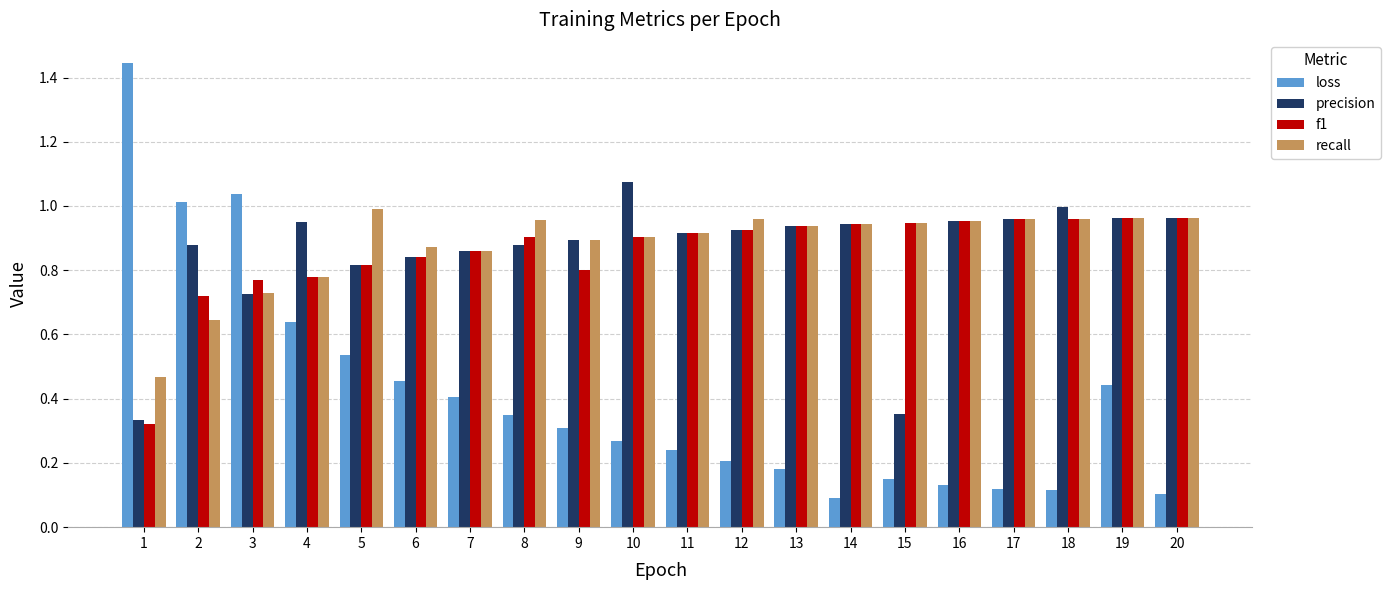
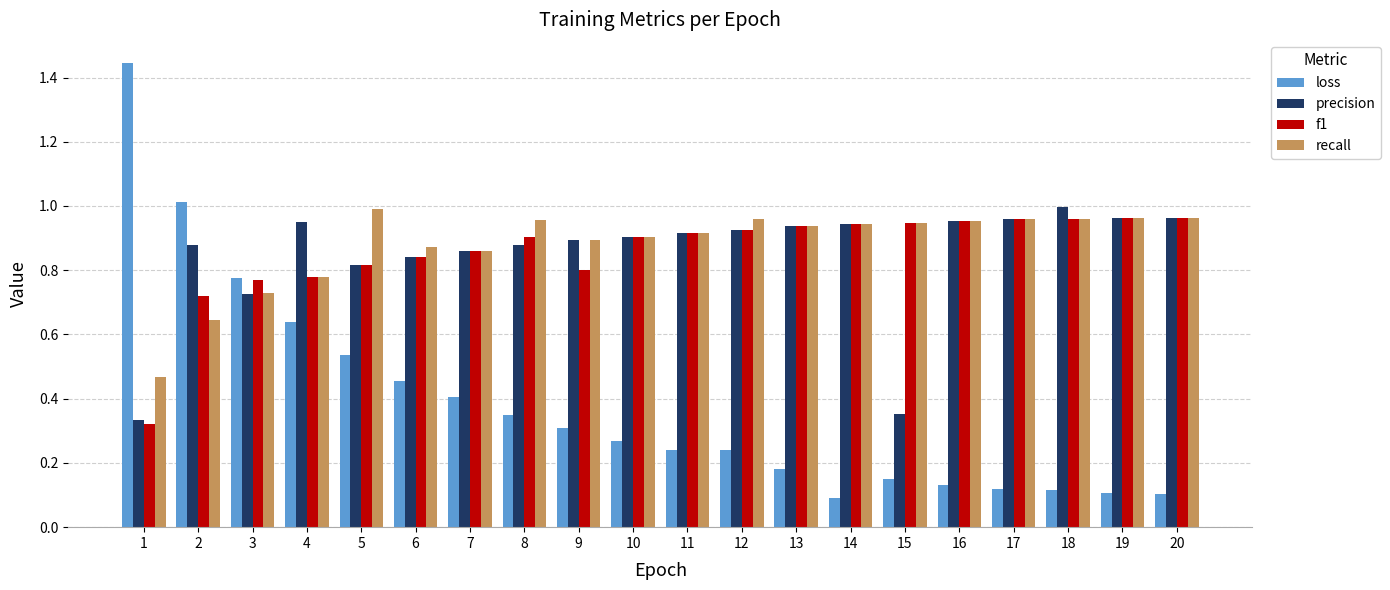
loss, 3: 1.04 -> 0.78
precision, 10: 1.07 -> 0.90
loss, 12: 0.21 -> 0.24
loss, 19: 0.44 -> 0.11
